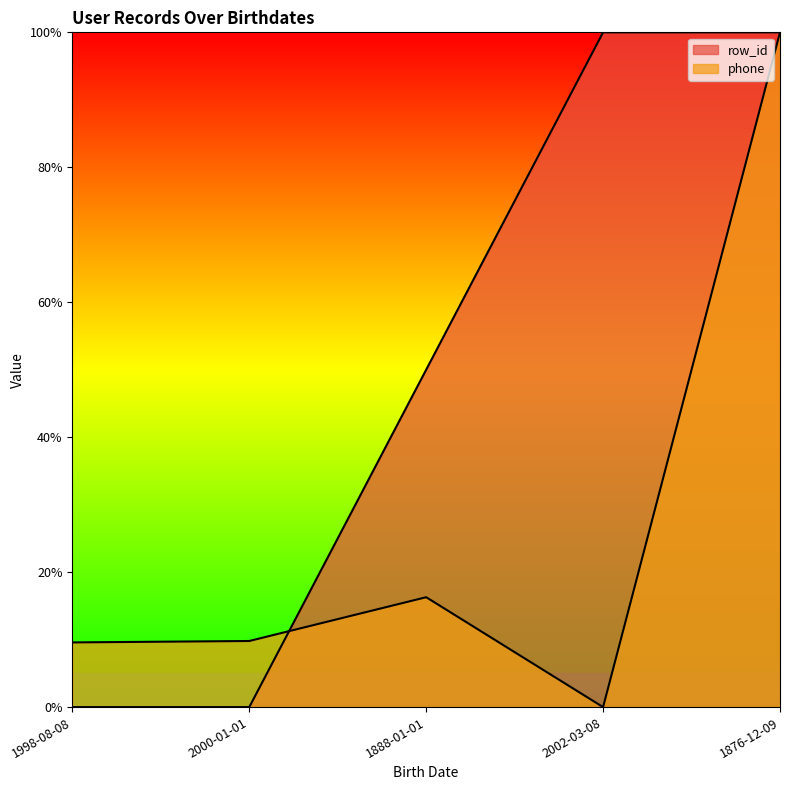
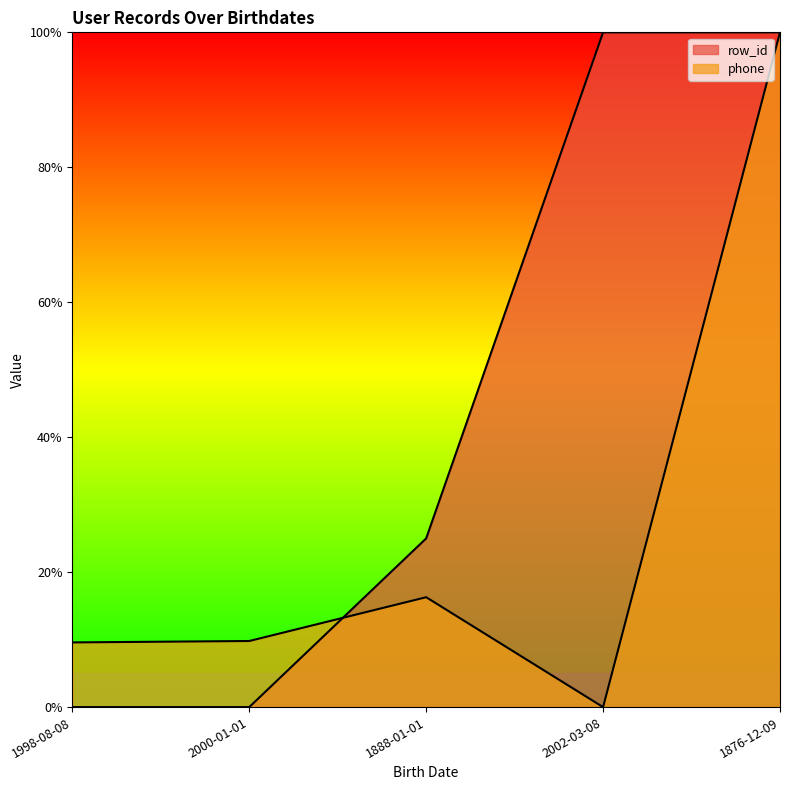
row_id, 1888-01-01: 50% -> 25%
